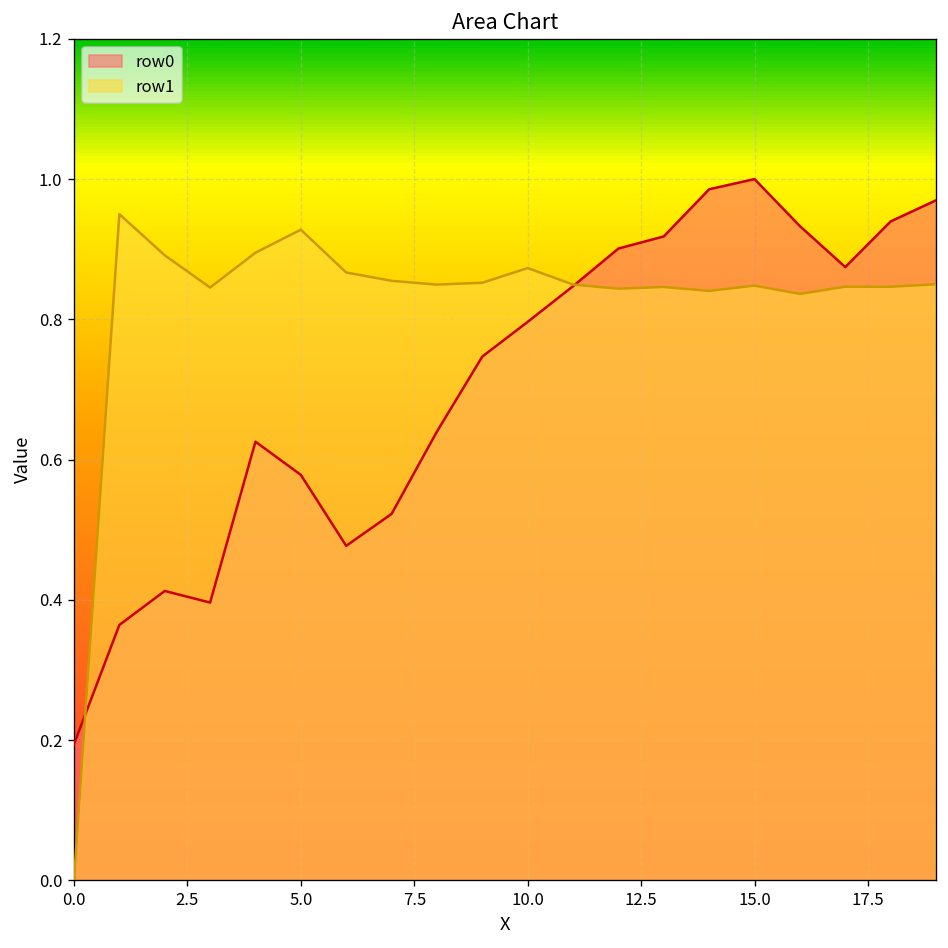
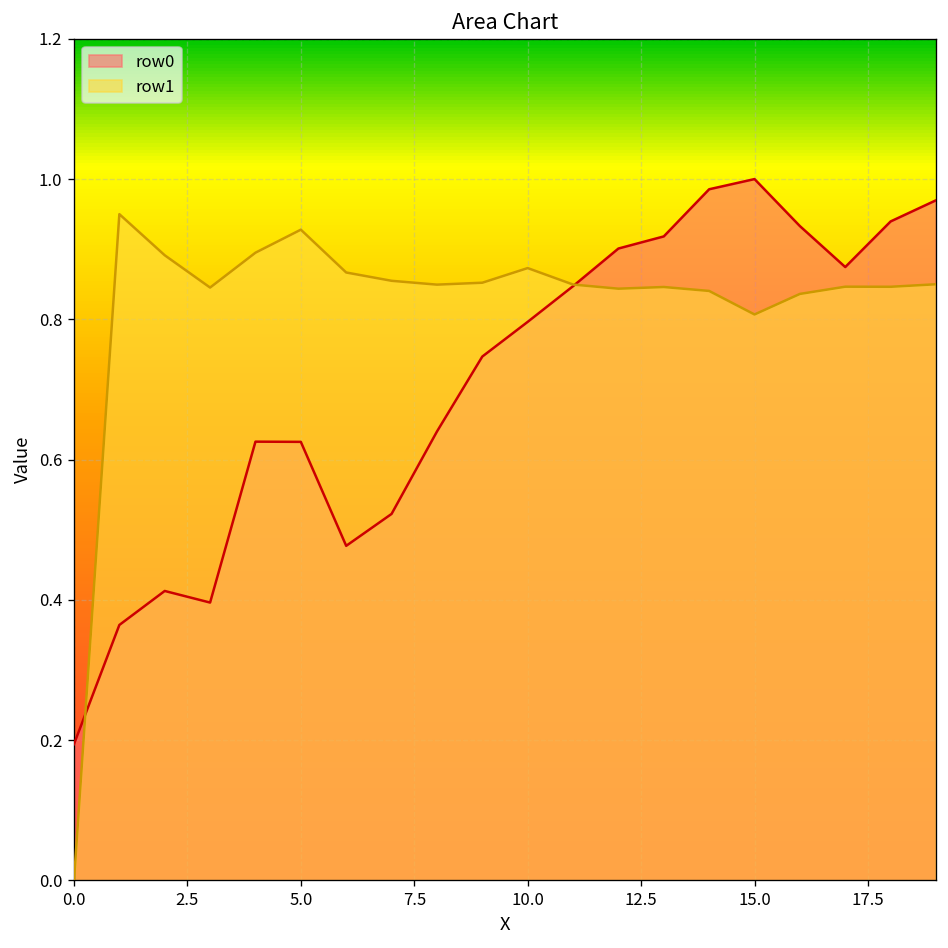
row0, 5.0: 0.58 -> 0.63
row1, 15.0: 0.85 -> 0.81
